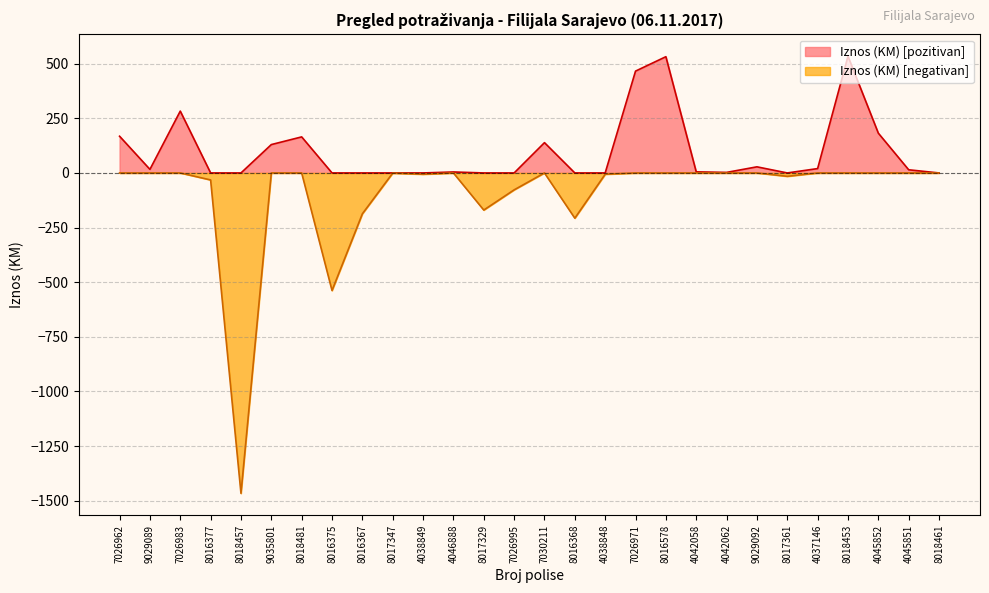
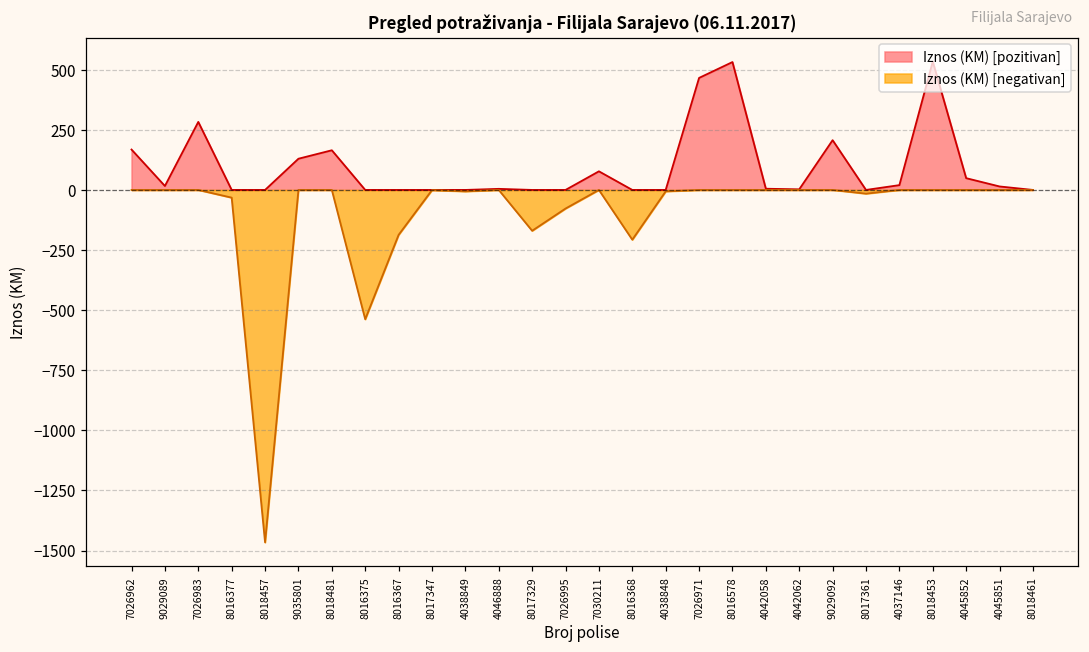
Iznos (KM) [pozitivan], 7030211: 140 -> 80
Iznos (KM) [pozitivan], 9029092: 30 -> 210
Iznos (KM) [pozitivan], 4045852: 180 -> 50
